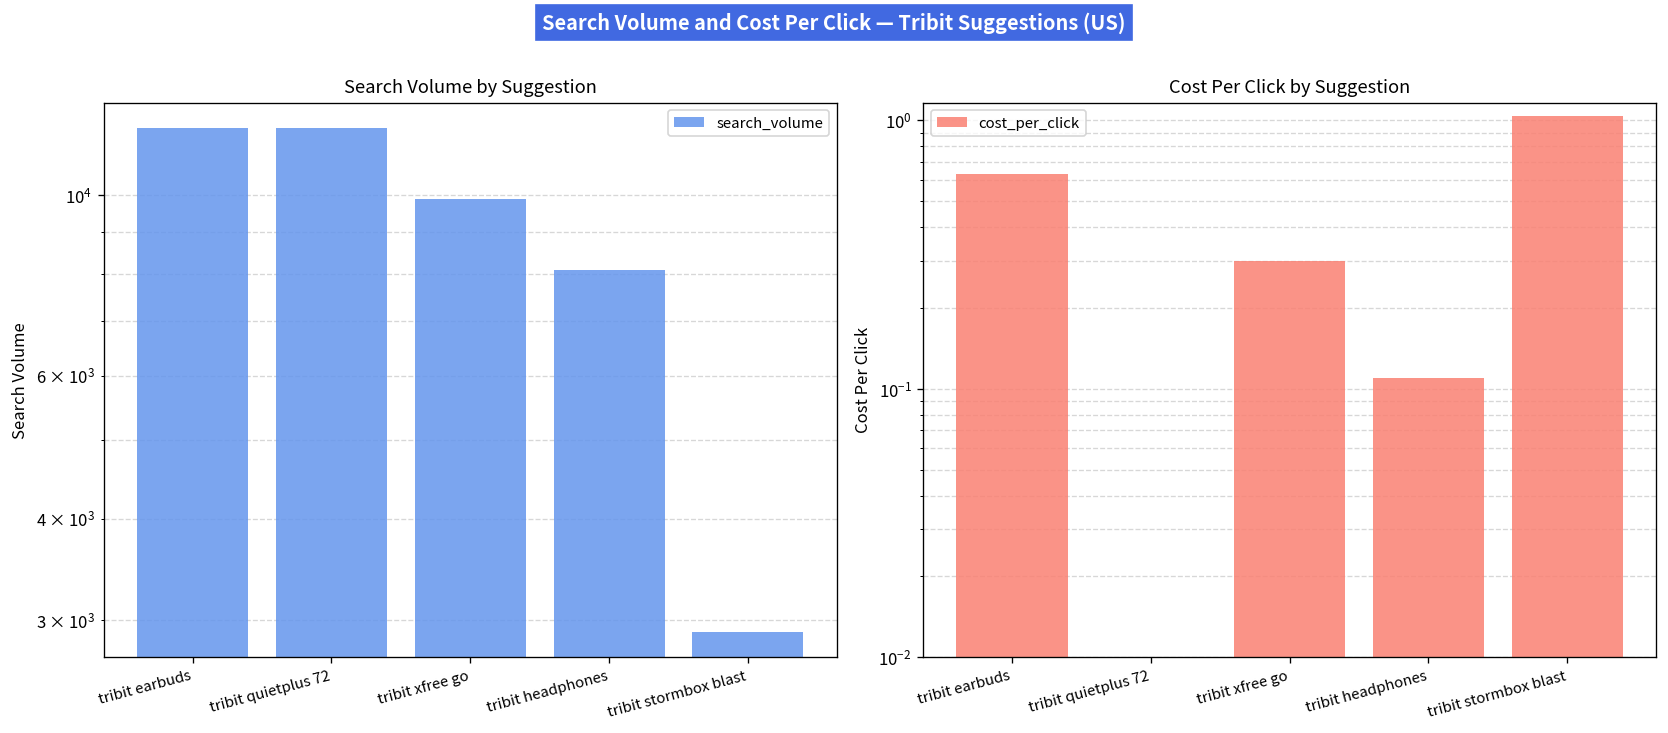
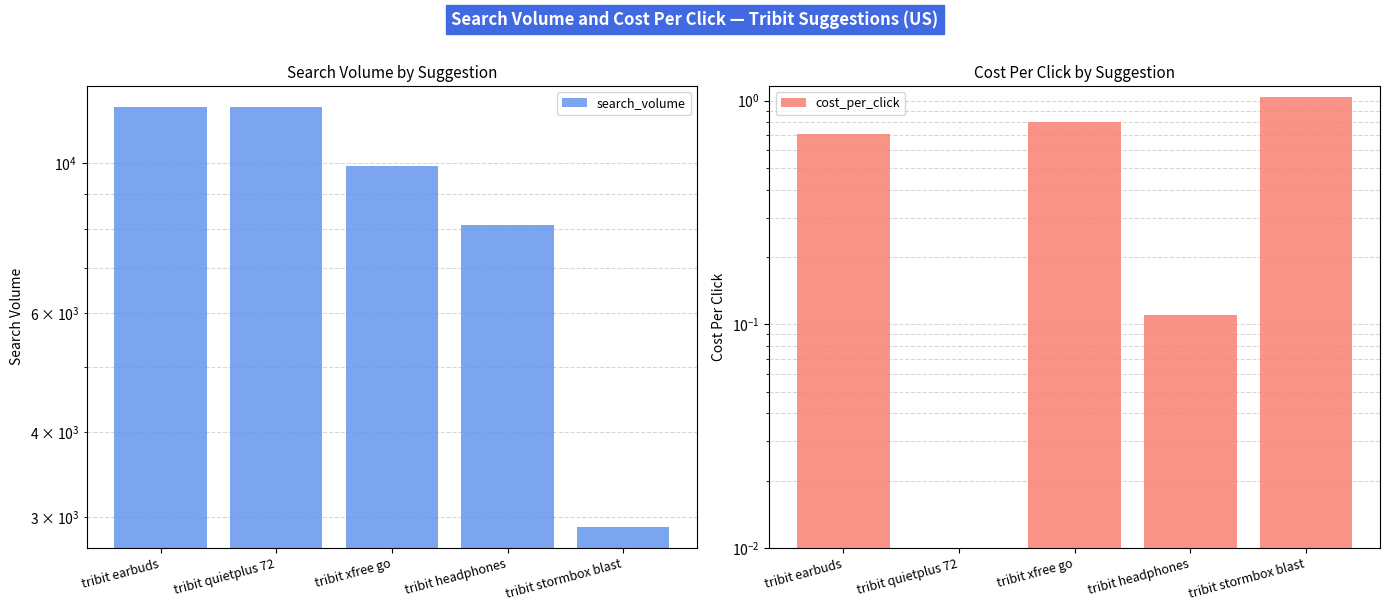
Cost Per Click by Suggestion, tribit earbuds: 0.63 -> 0.71
Cost Per Click by Suggestion, tribit xfree go: 0.3 -> 0.8
